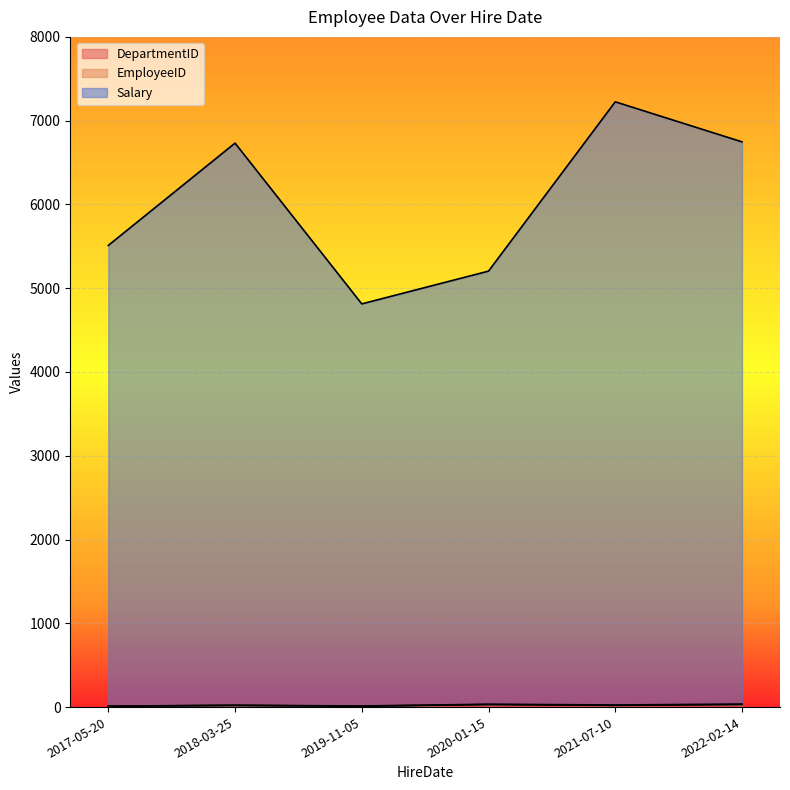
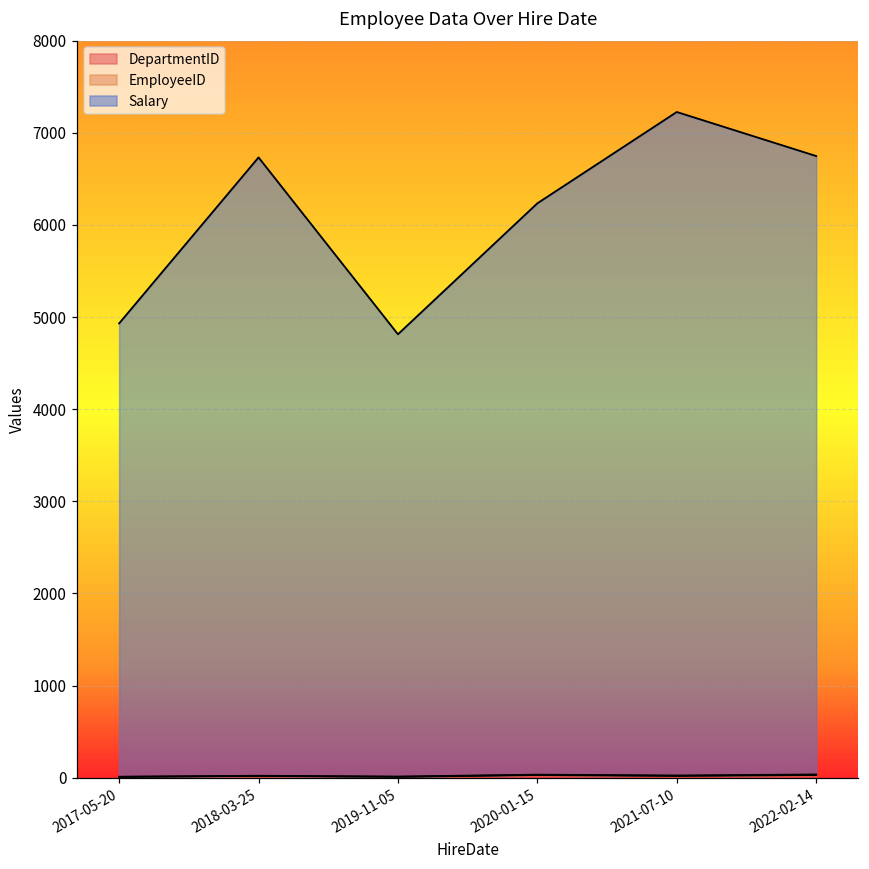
Salary, 2017-05-20: 5500 -> 4900
Salary, 2020-01-15: 5200 -> 6200
